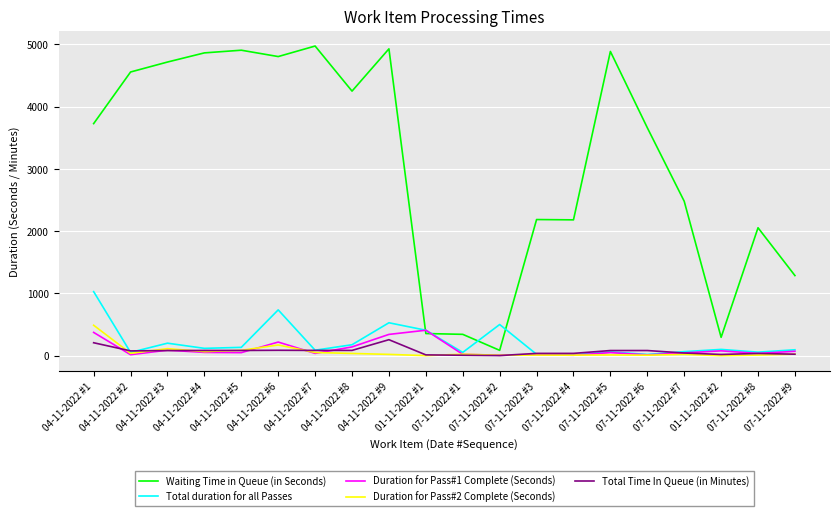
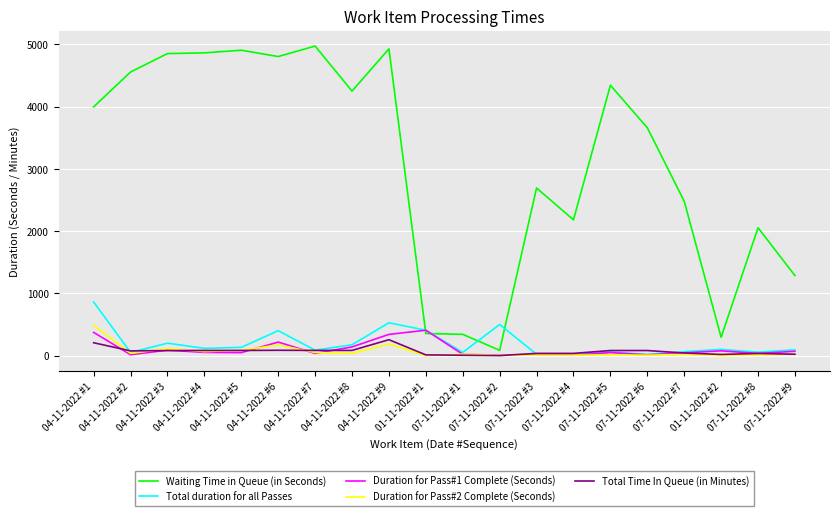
Waiting Time in Queue (in Seconds), 04-11-2022 #1: 3700 -> 4000
Total duration for all Passes, 04-11-2022 #1: 1000 -> 900
Waiting Time in Queue (in Seconds), 04-11-2022 #3: 4700 -> 4900
Total duration for all Passes, 04-11-2022 #6: 700 -> 400
Duration for Pass#2 Complete (Seconds), 04-11-2022 #9: 0 -> 200
Waiting Time in Queue (in Seconds), 07-11-2022 #3: 2200 -> 2700
Waiting Time in Queue (in Seconds), 07-11-2022 #5: 4900 -> 4300
